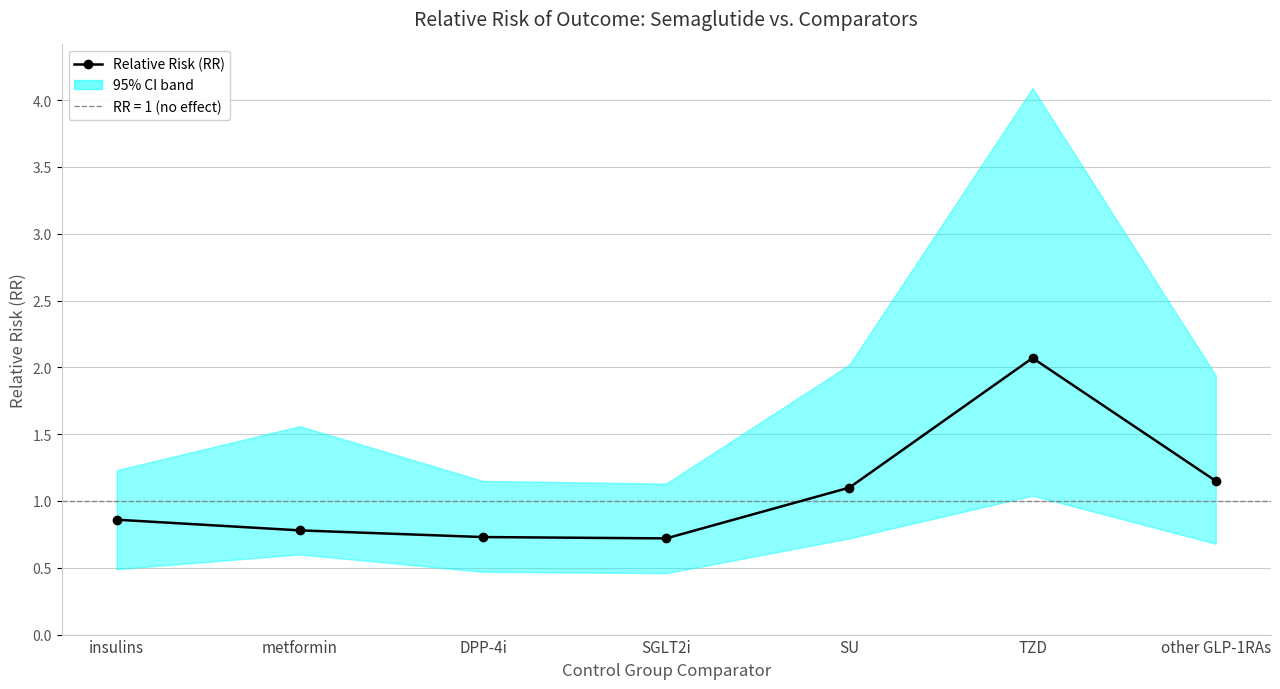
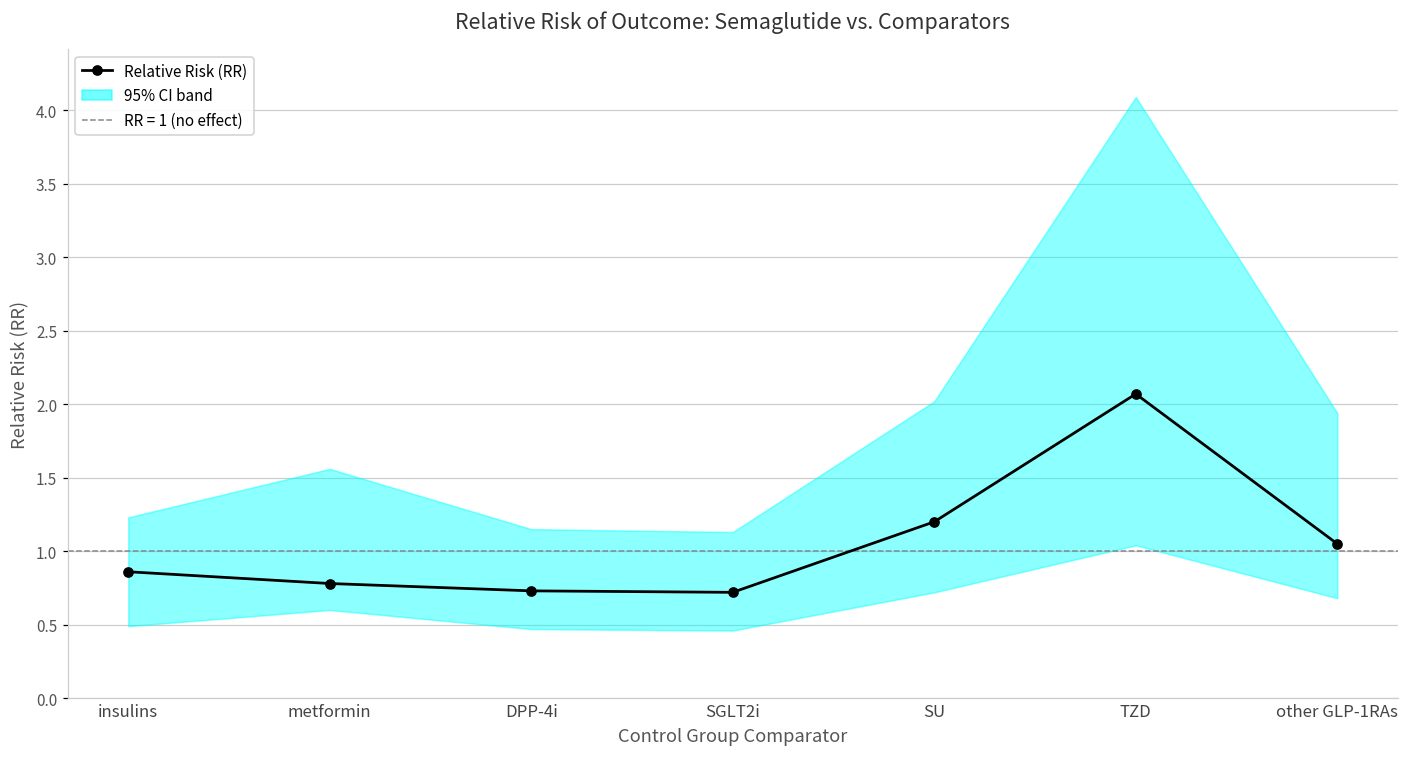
Relative Risk (RR), SU: 1.1 -> 1.2
Relative Risk (RR), other GLP-1RAs: 1.15 -> 1.05
